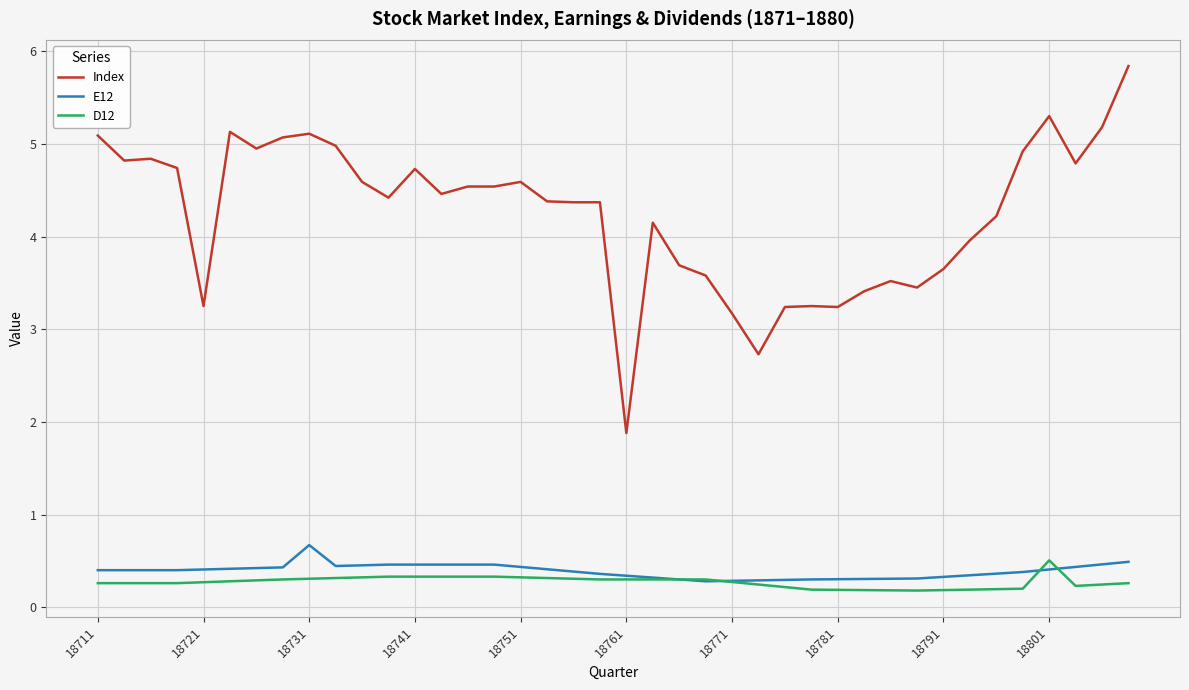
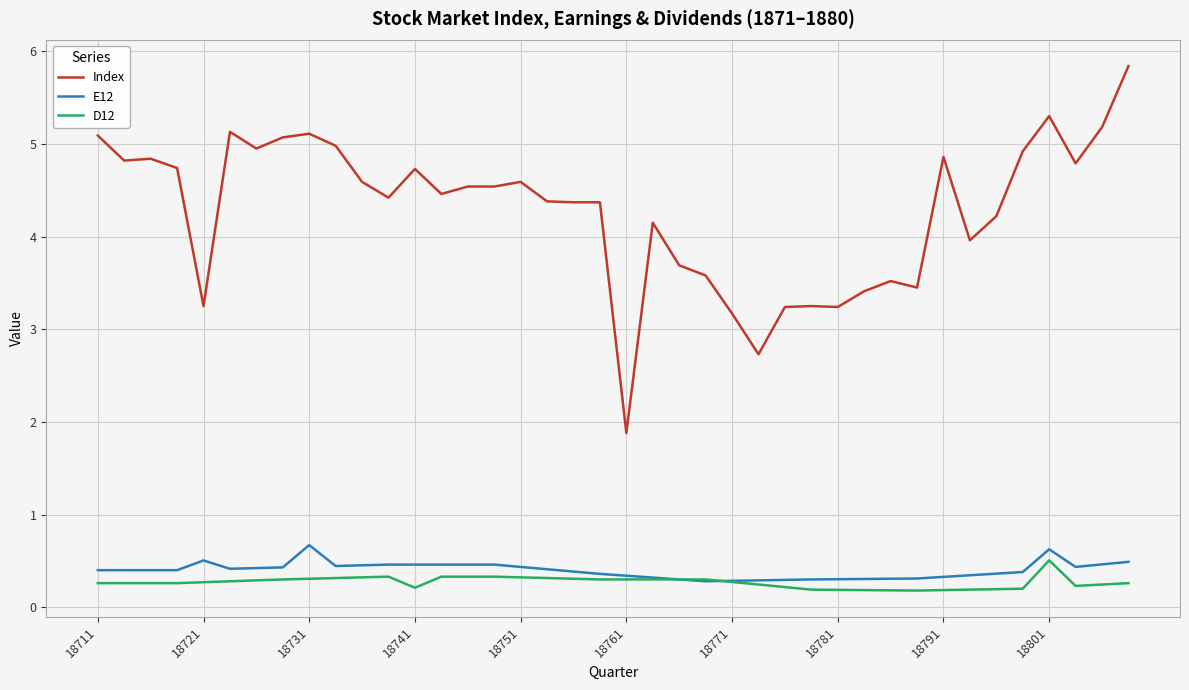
E12, 18721: 0.4 -> 0.5
D12, 18741: 0.3 -> 0.2
Index, 18791: 3.7 -> 4.9
E12, 18801: 0.4 -> 0.6
